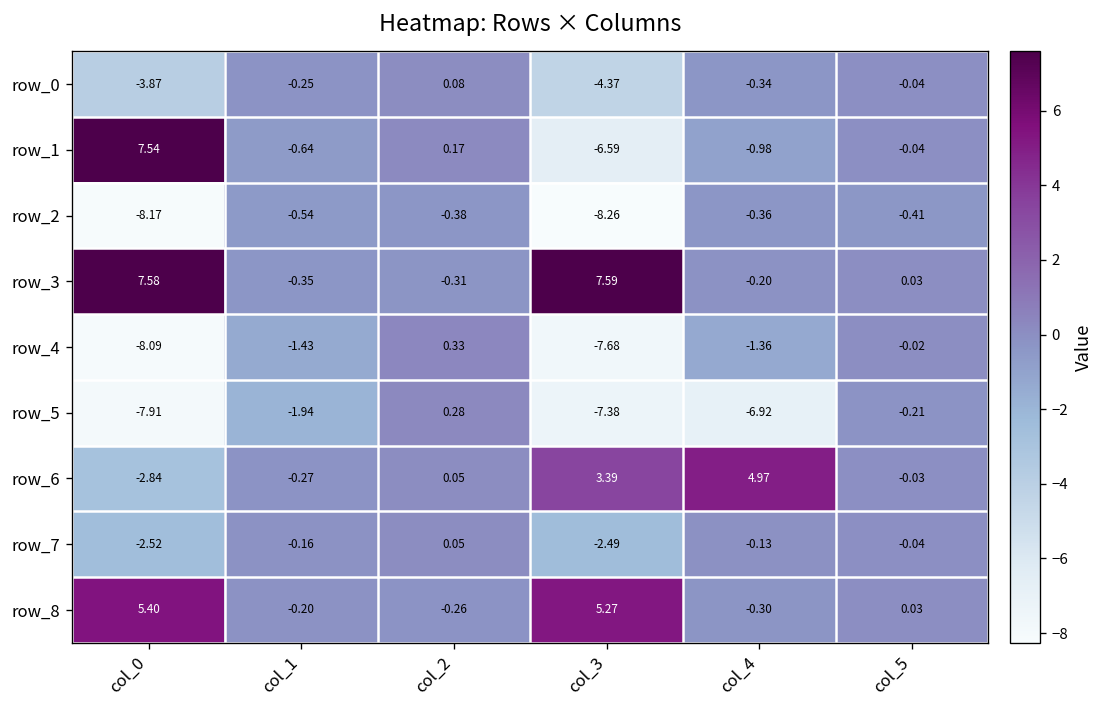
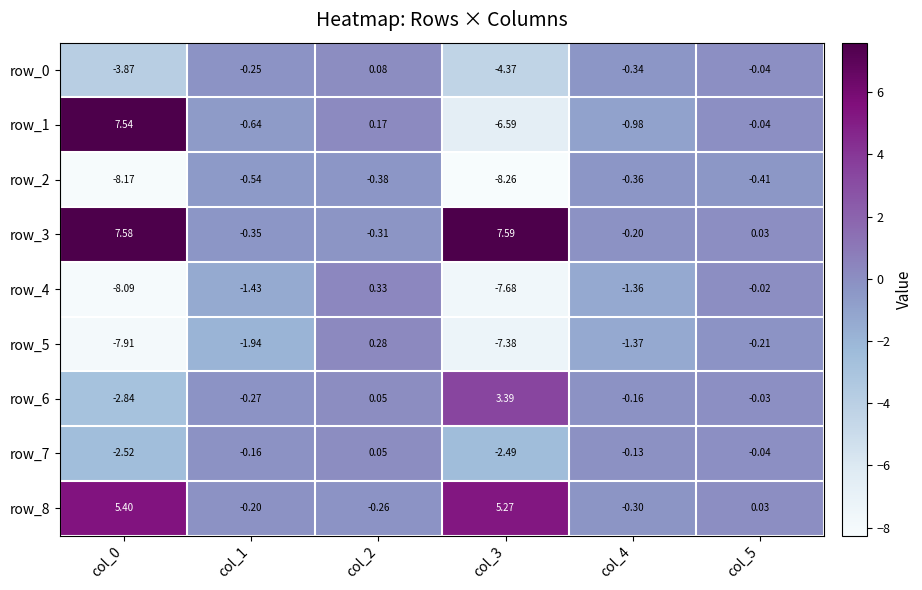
row_5, col_4: -6.92 -> -1.37
row_6, col_4: 4.97 -> -0.16
